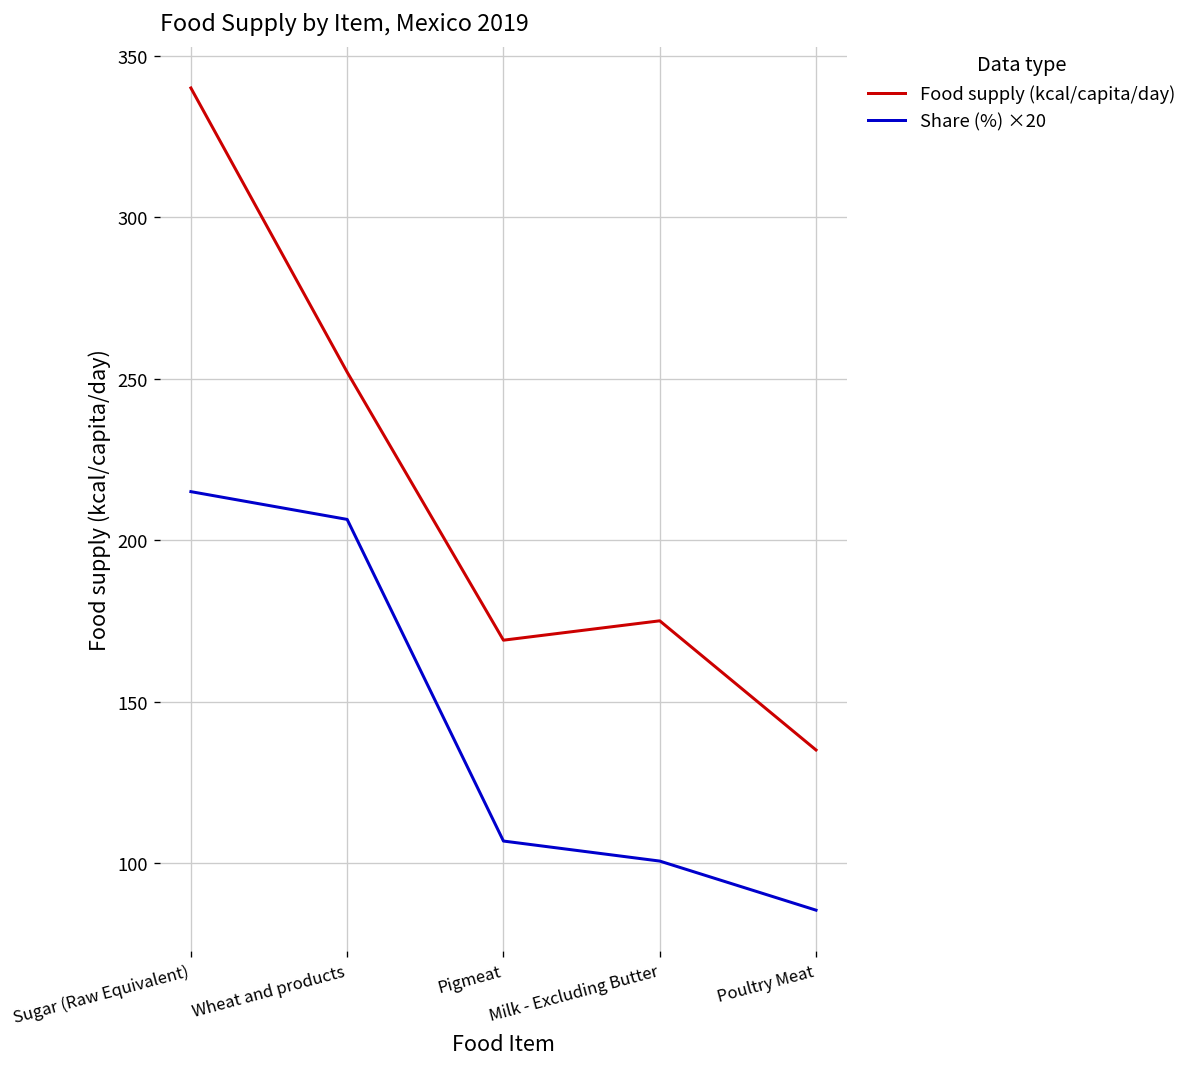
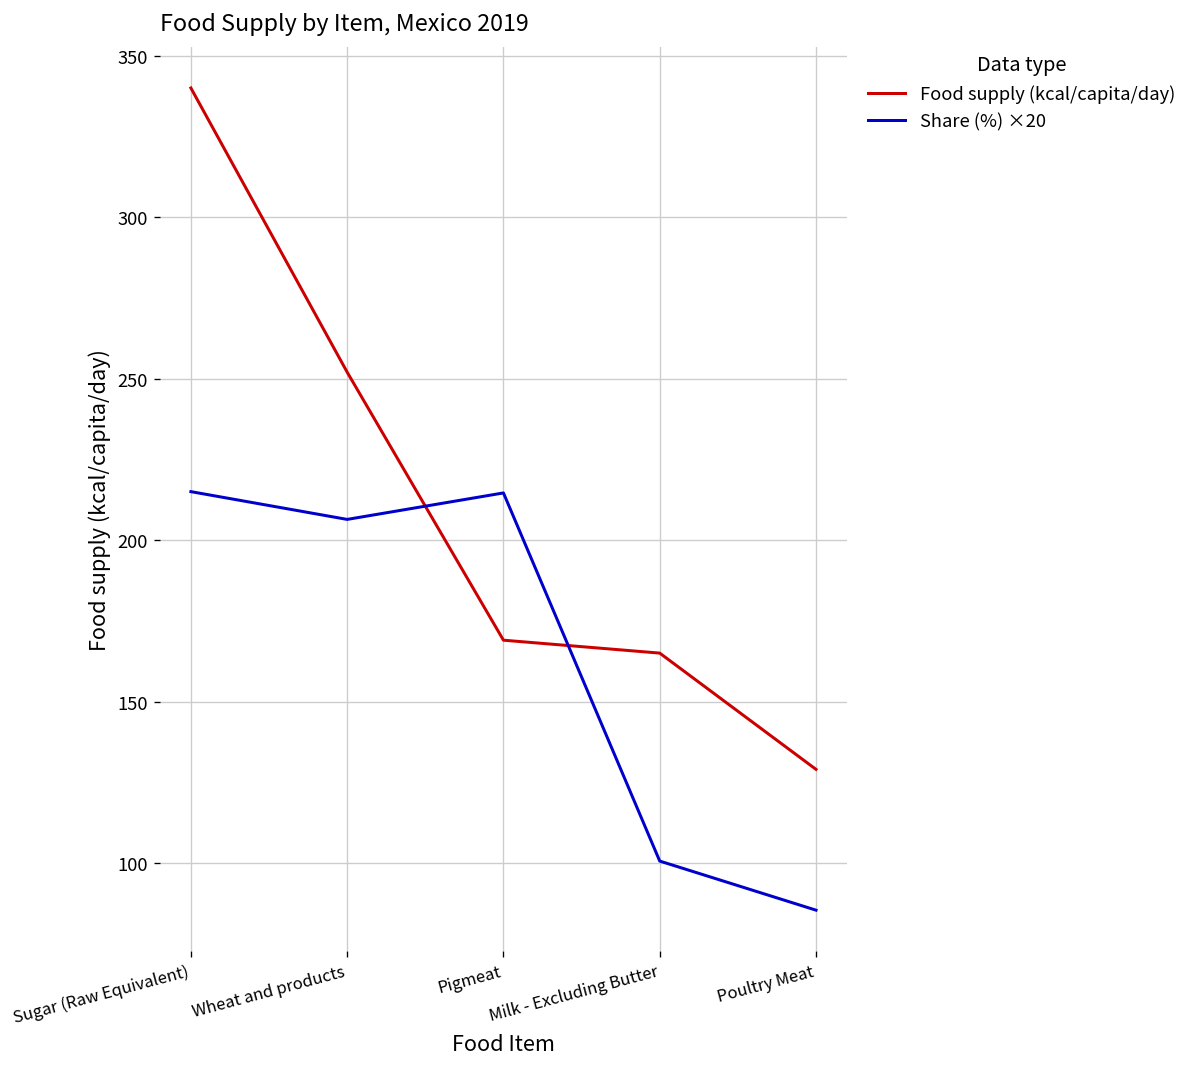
Share (%) ×20, Pigmeat: 107 -> 215
Food supply (kcal/capita/day), Milk - Excluding Butter: 175 -> 165
Food supply (kcal/capita/day), Poultry Meat: 135 -> 129
